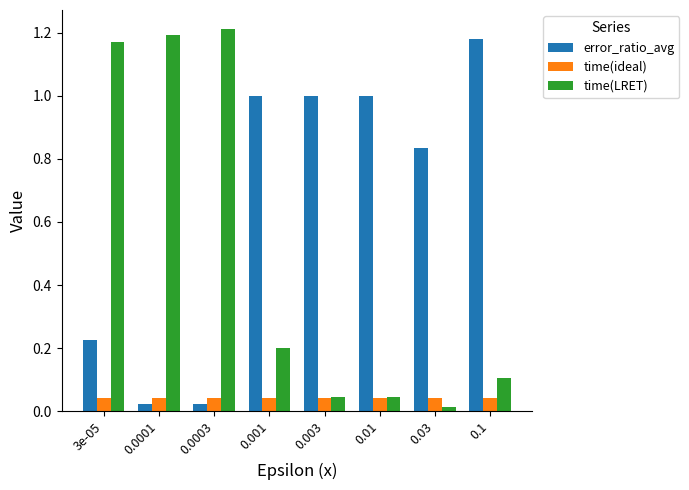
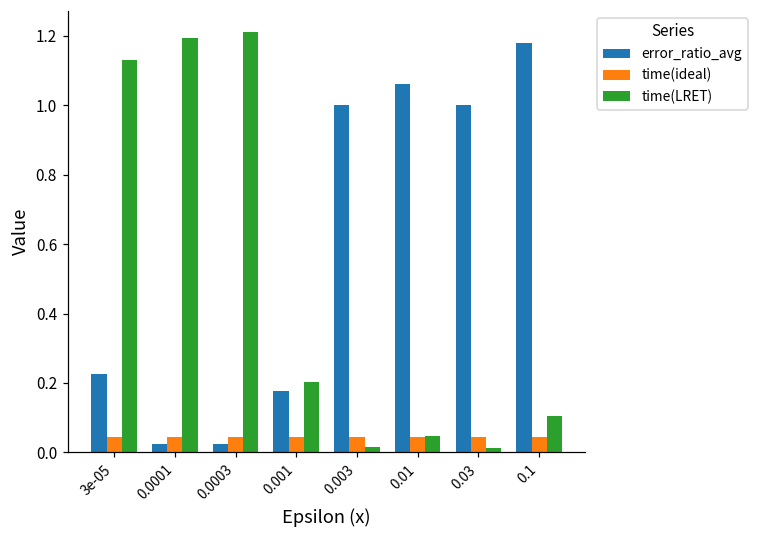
time(LRET), 3e-05: 1.17 -> 1.13
error_ratio_avg, 0.001: 1.00 -> 0.18
time(LRET), 0.003: 0.05 -> 0.02
error_ratio_avg, 0.01: 1.00 -> 1.06
error_ratio_avg, 0.03: 0.84 -> 1.00
